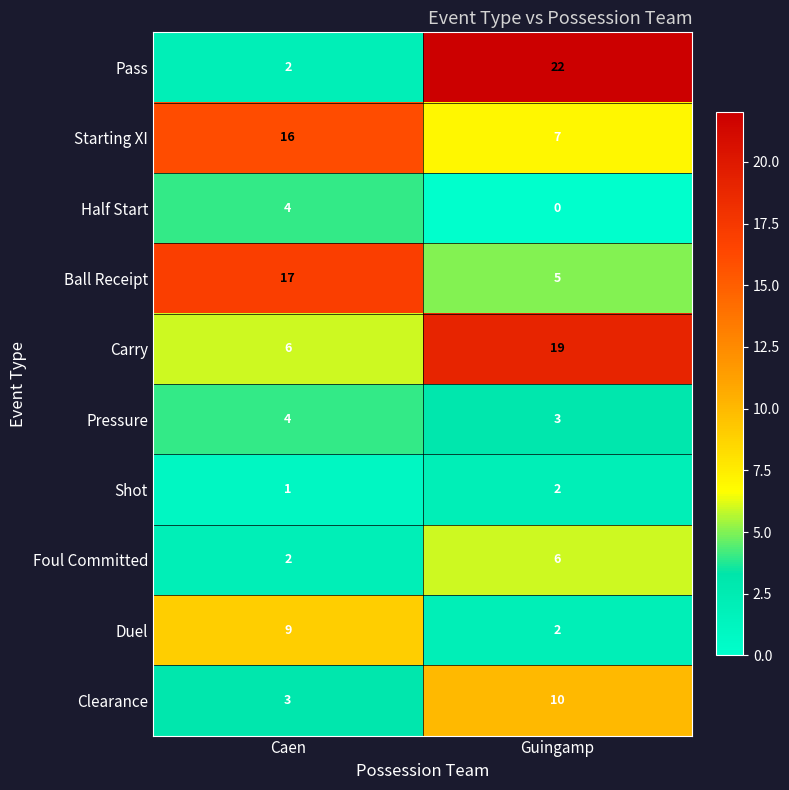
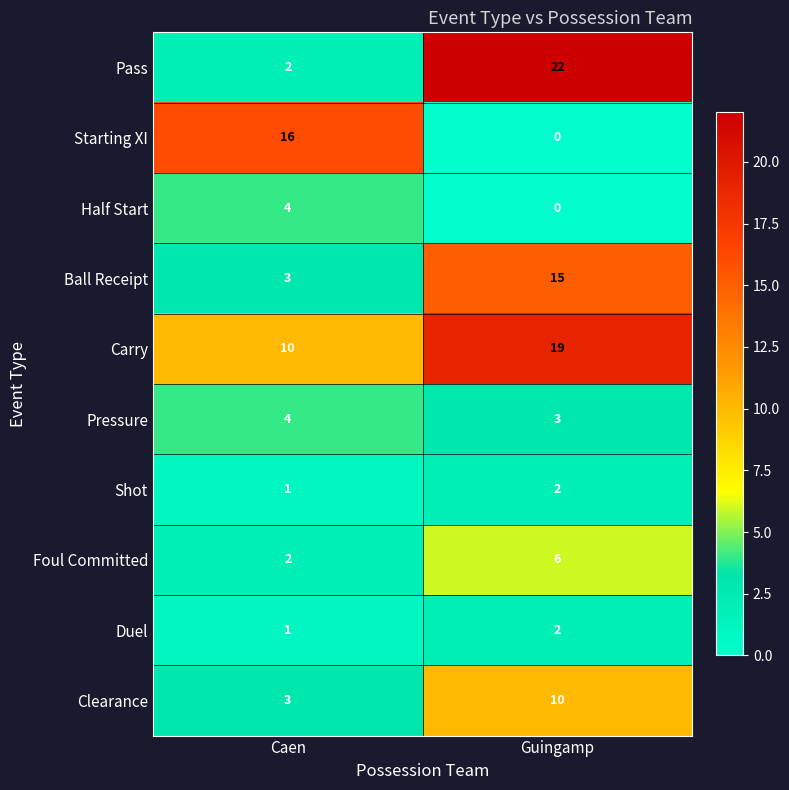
Starting XI, Guingamp: 7 -> 0
Ball Receipt, Caen: 17 -> 3
Ball Receipt, Guingamp: 5 -> 15
Carry, Caen: 6 -> 10
Duel, Caen: 9 -> 1
